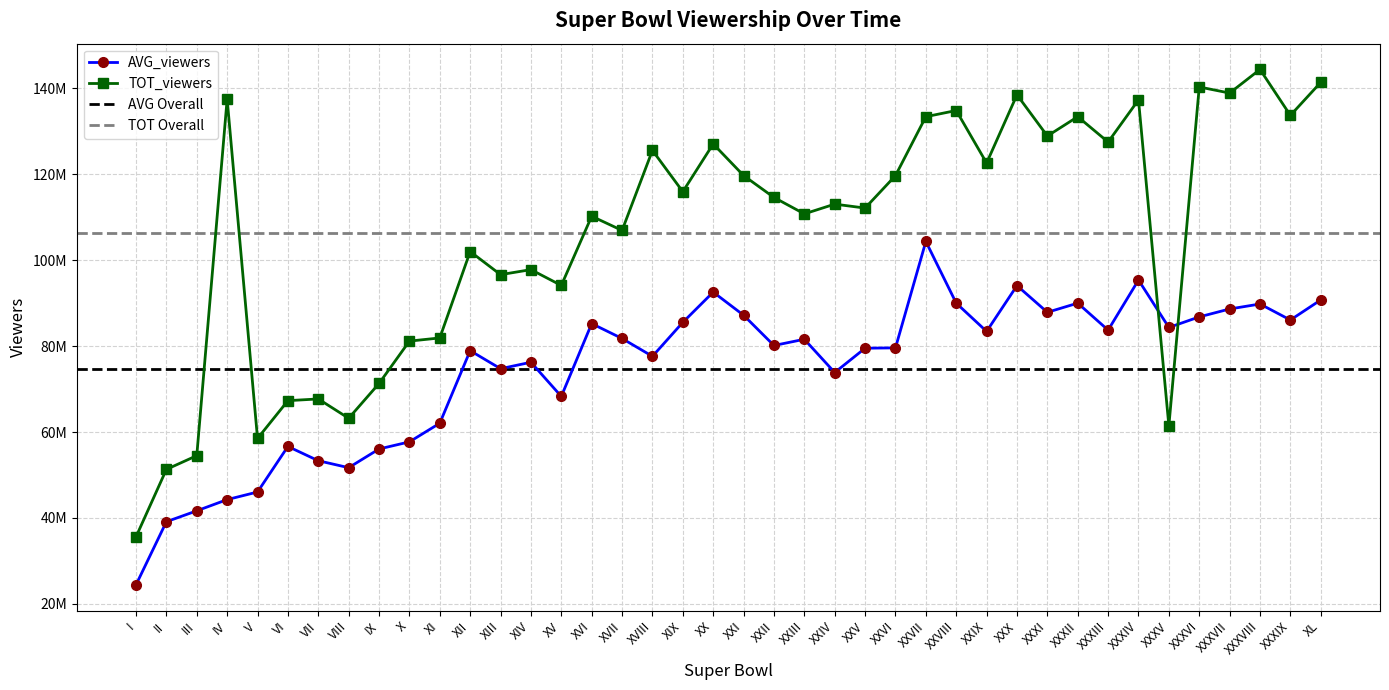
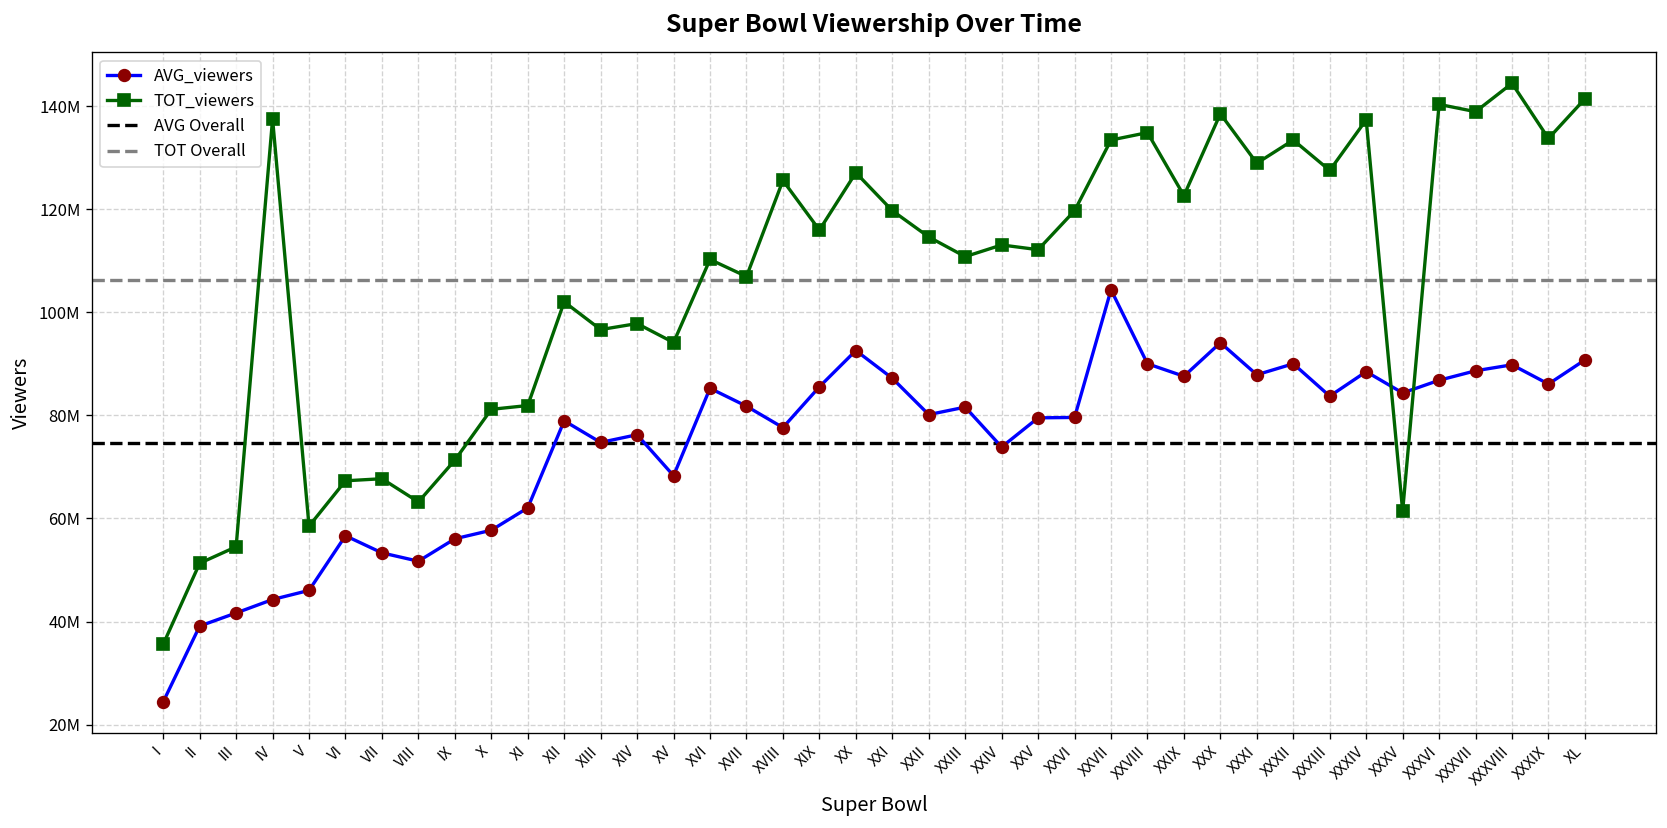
AVG_viewers, XXIX: 83000000 -> 88000000
AVG_viewers, XXXIV: 95000000 -> 88000000
